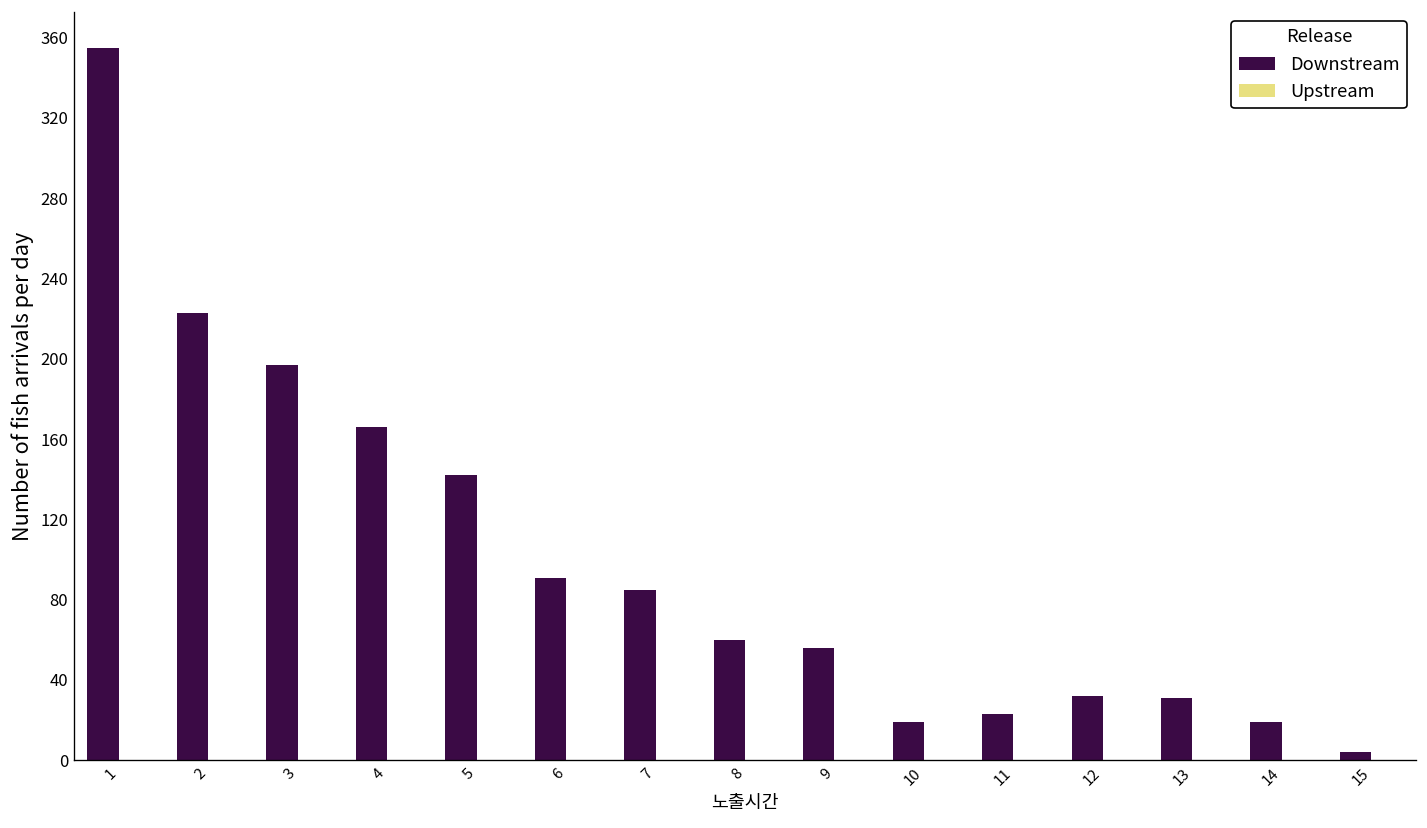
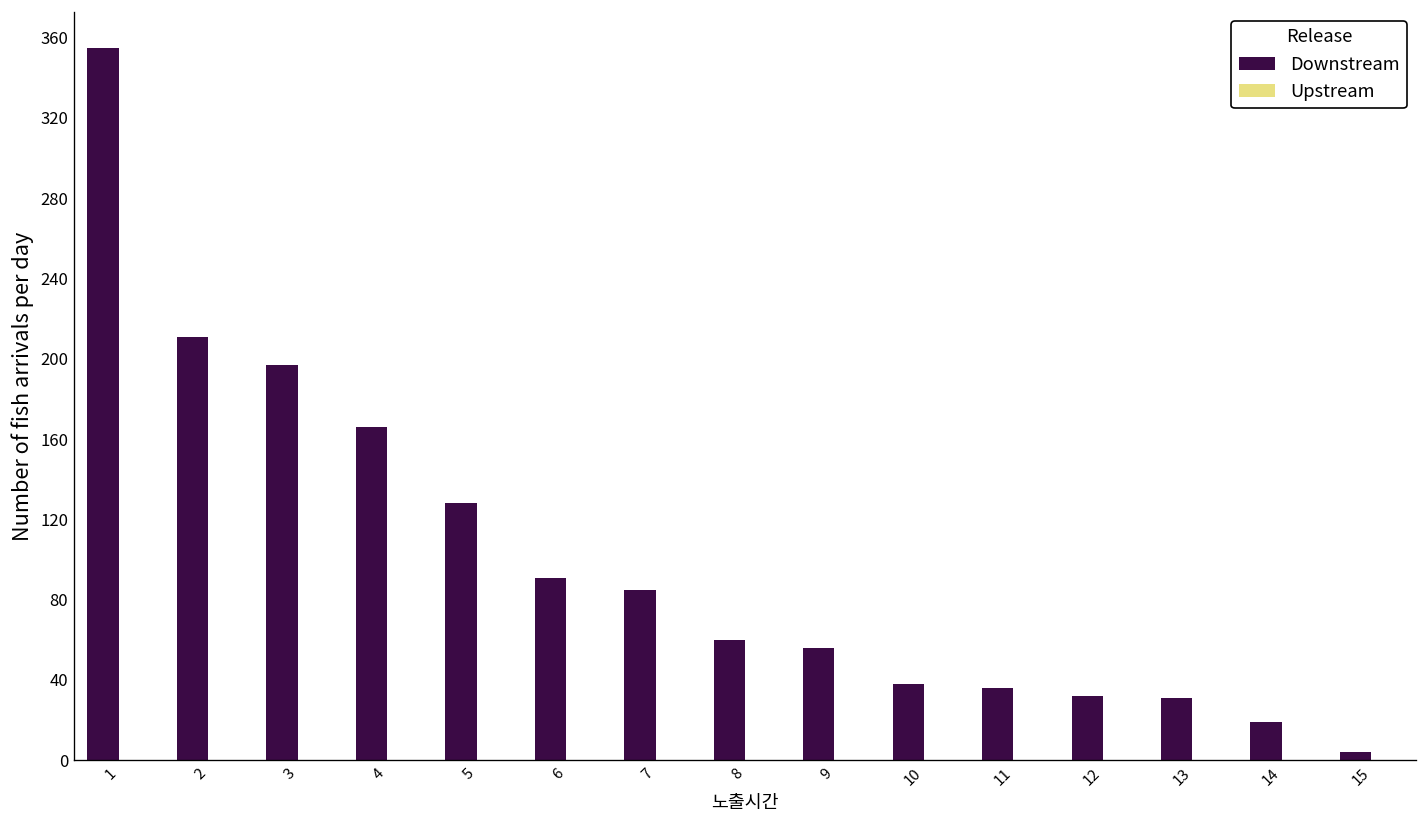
Downstream, 2: 223 -> 211
Downstream, 5: 142 -> 128
Downstream, 10: 19 -> 38
Downstream, 11: 23 -> 36
